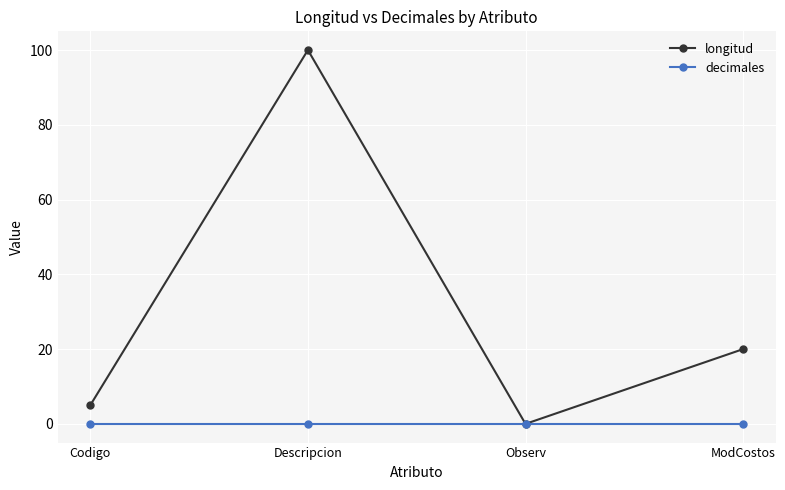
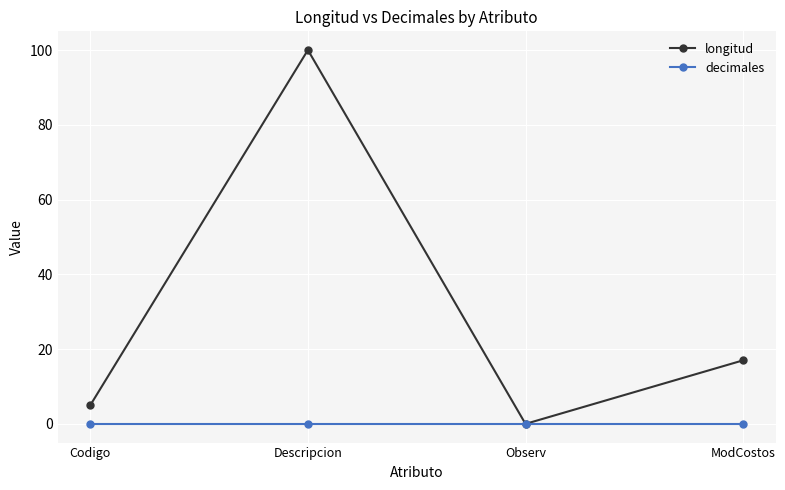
longitud, ModCostos: 20 -> 17
